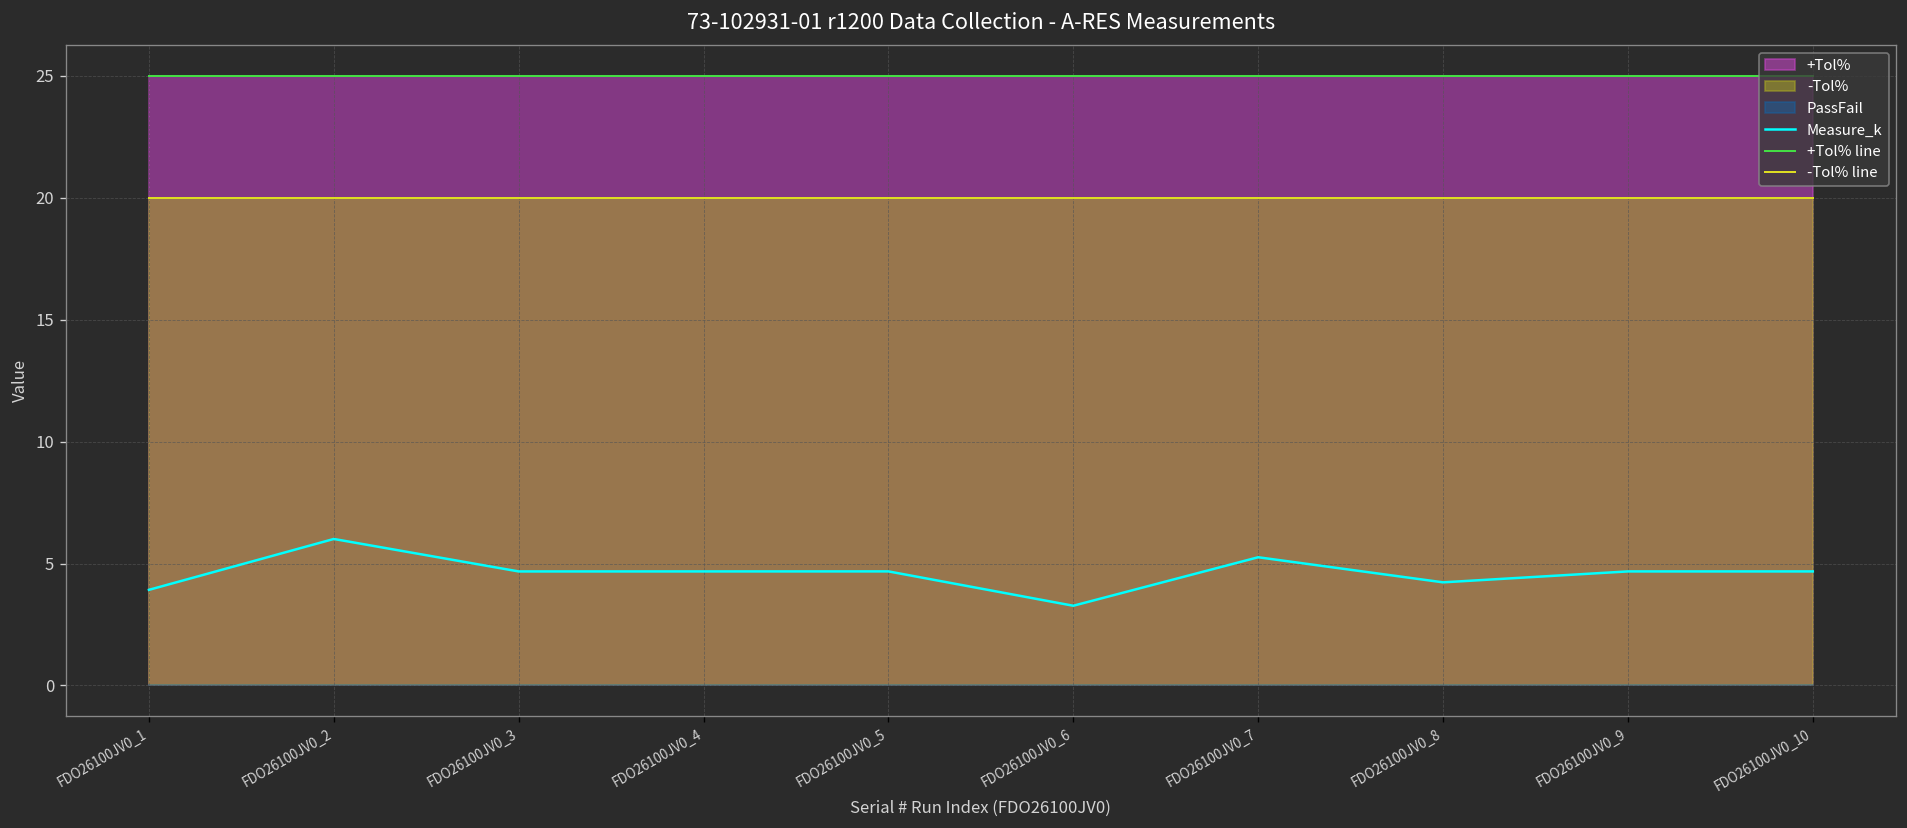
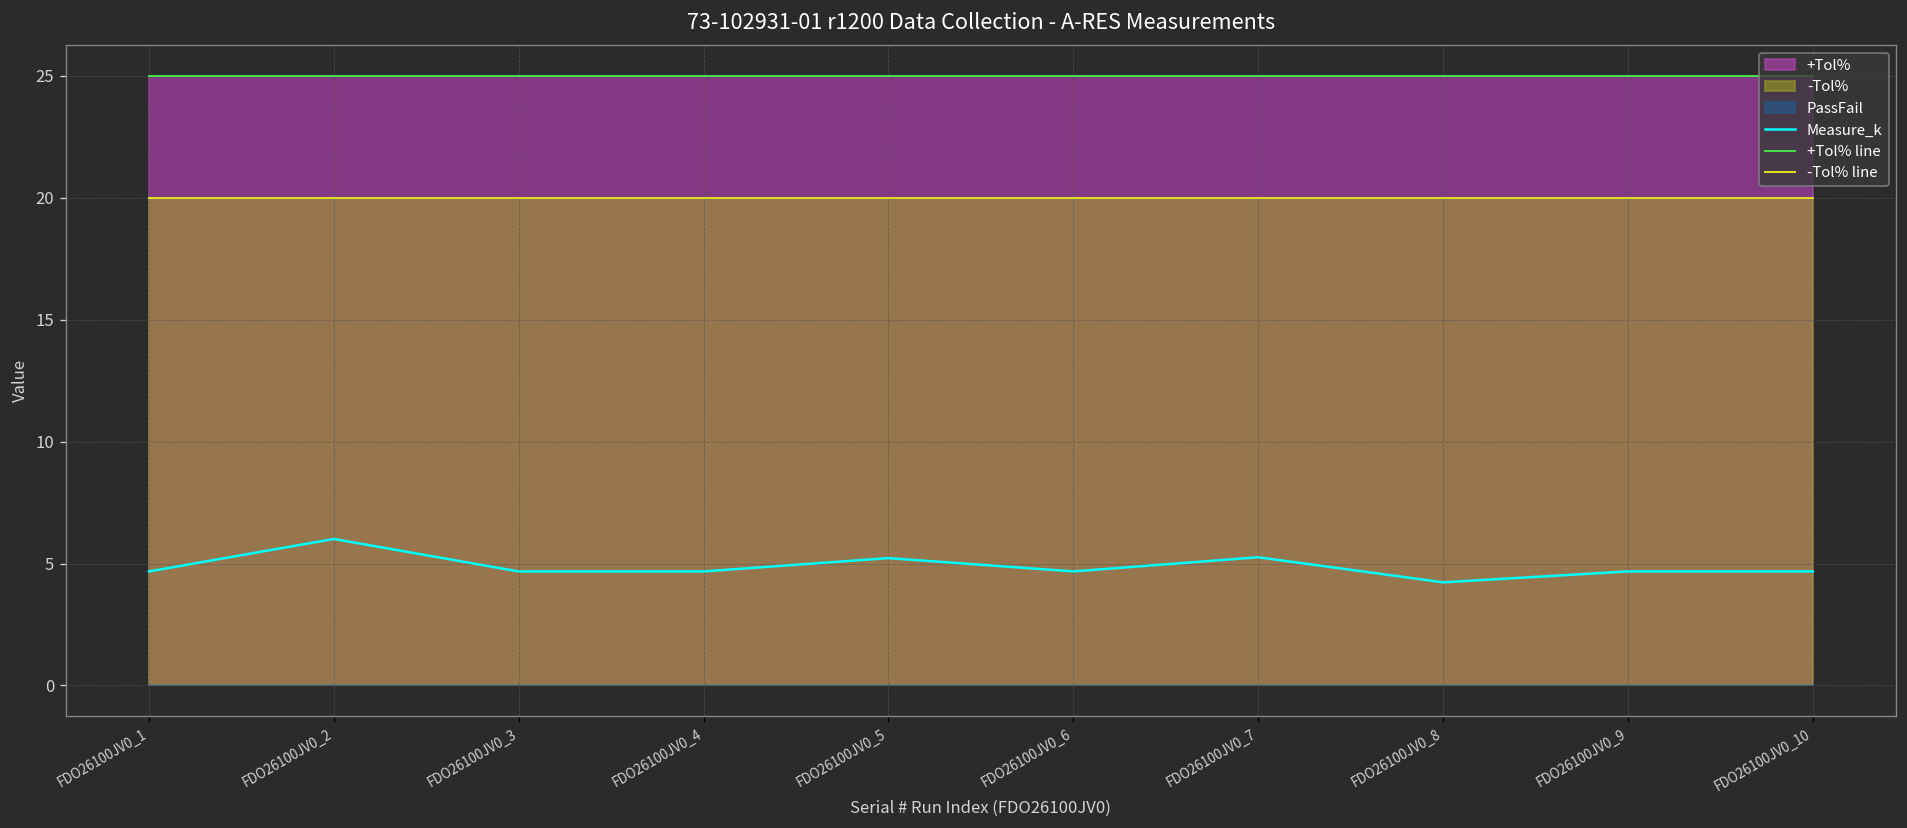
Measure_k, FDO26100JV0_1: 3.9 -> 4.7
Measure_k, FDO26100JV0_5: 4.7 -> 5.2
Measure_k, FDO26100JV0_6: 3.3 -> 4.7
